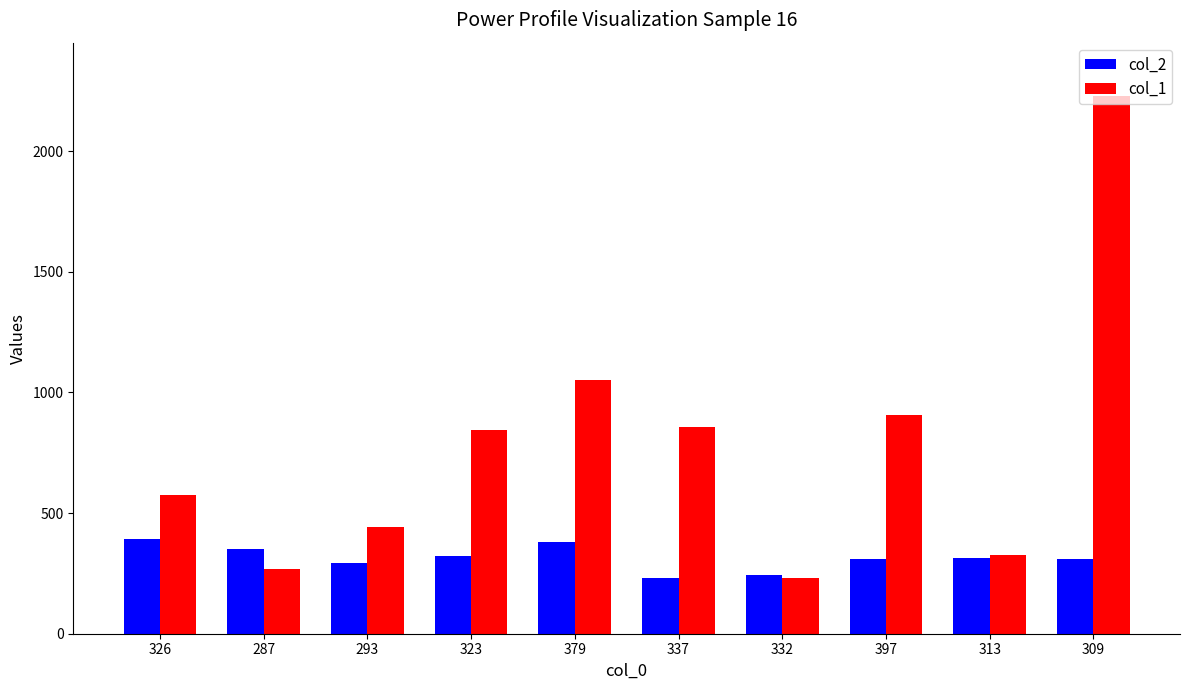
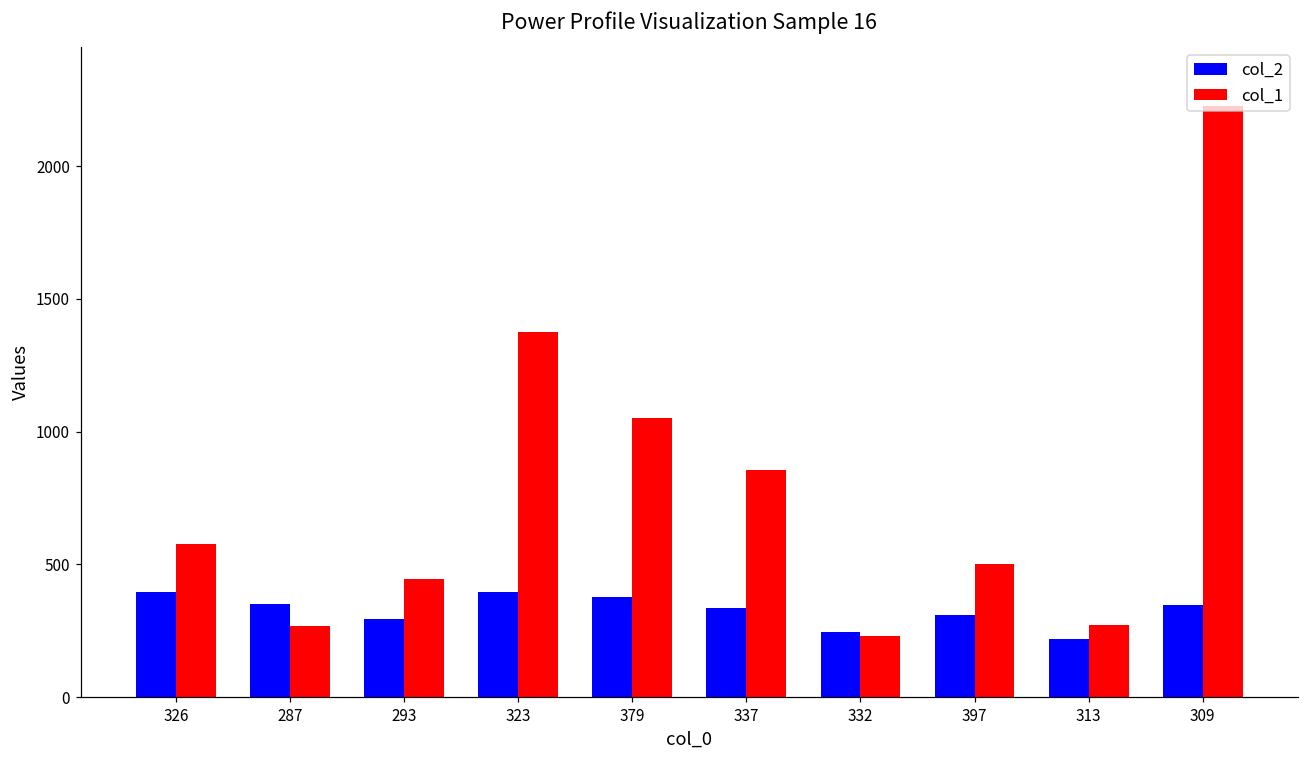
col_2, 323: 320 -> 400
col_1, 323: 850 -> 1370
col_2, 337: 230 -> 340
col_1, 397: 910 -> 500
col_2, 313: 310 -> 220
col_1, 313: 330 -> 270
col_2, 309: 310 -> 350
